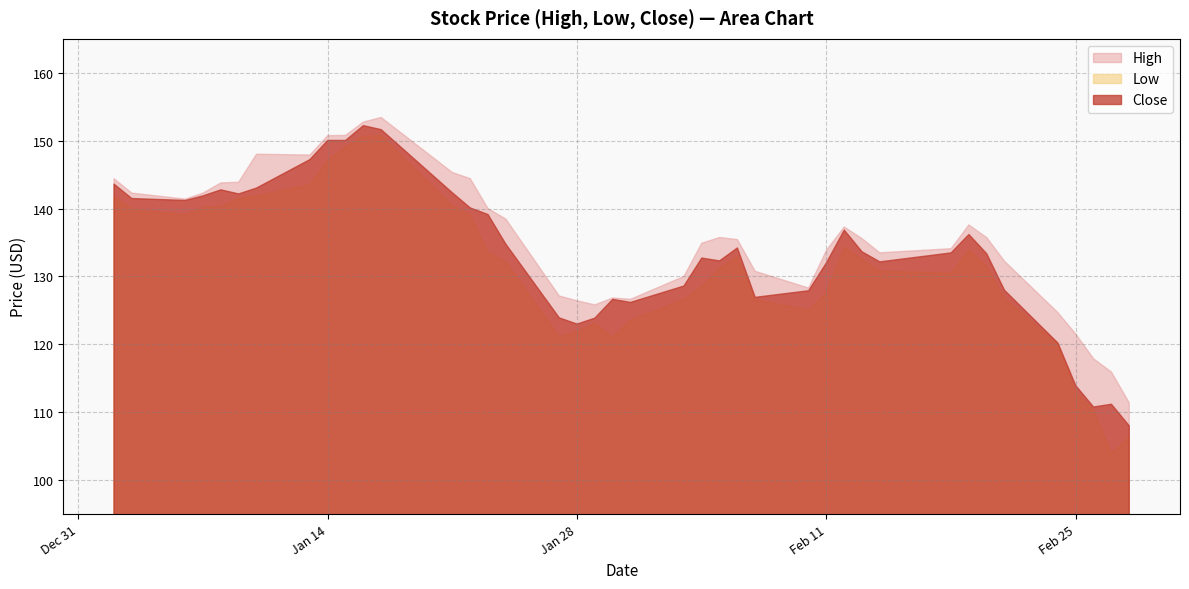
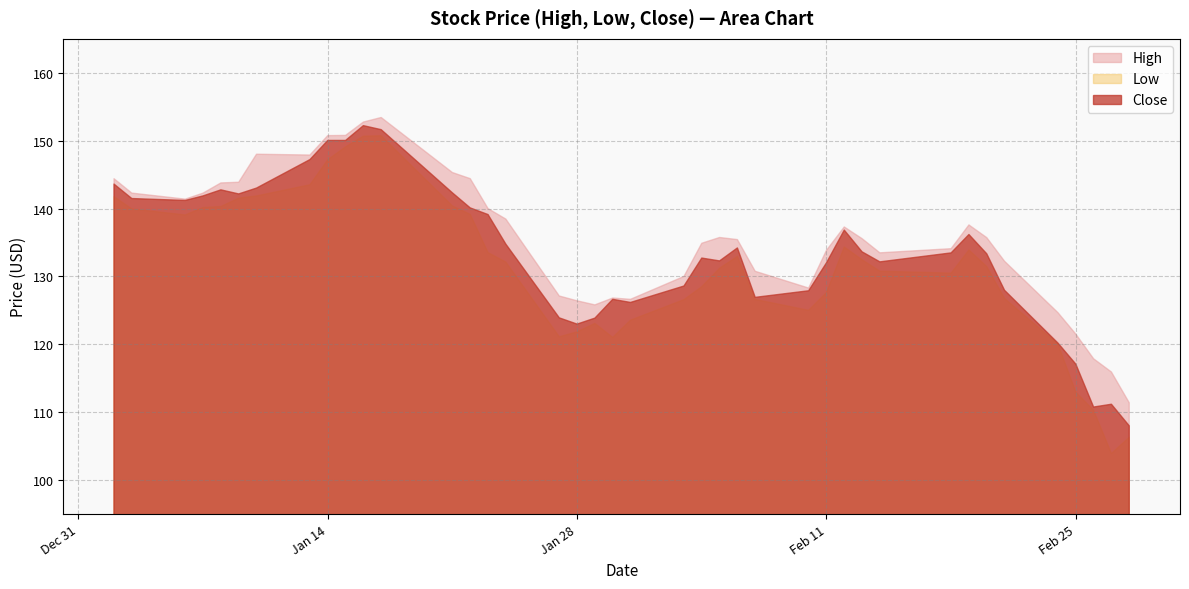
Close, Feb 25: 114 -> 117
